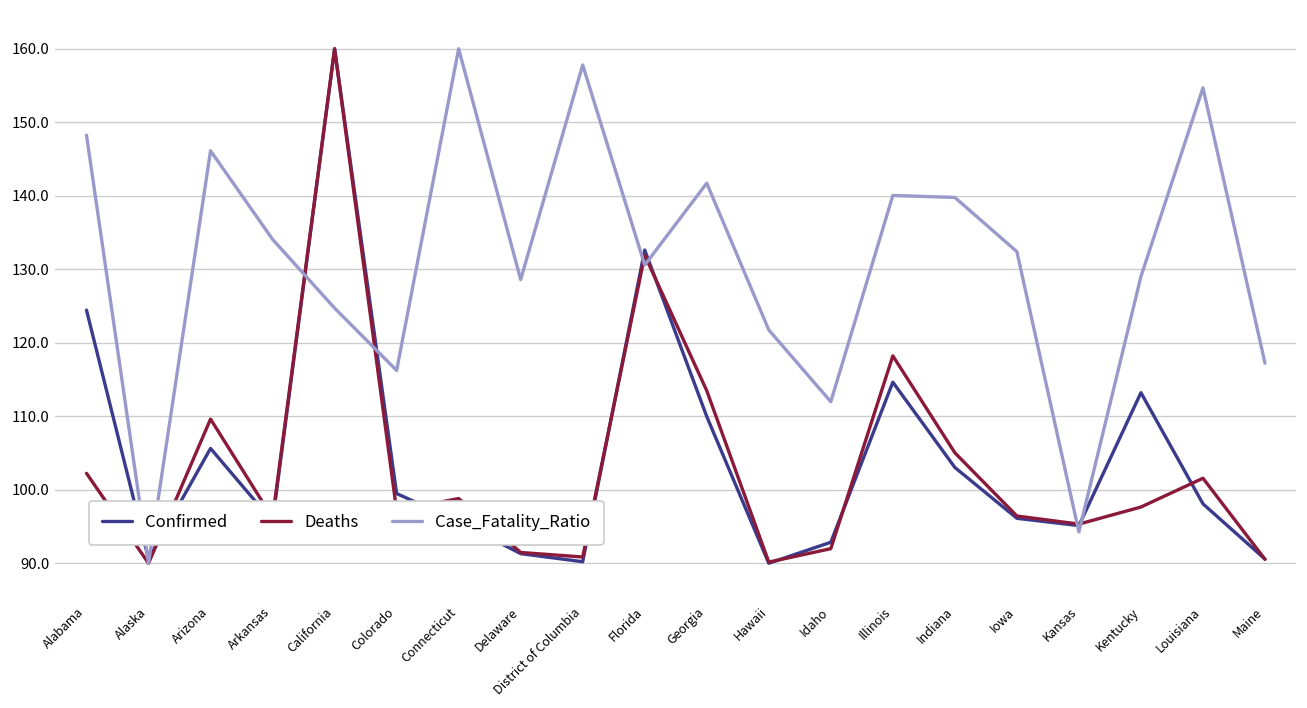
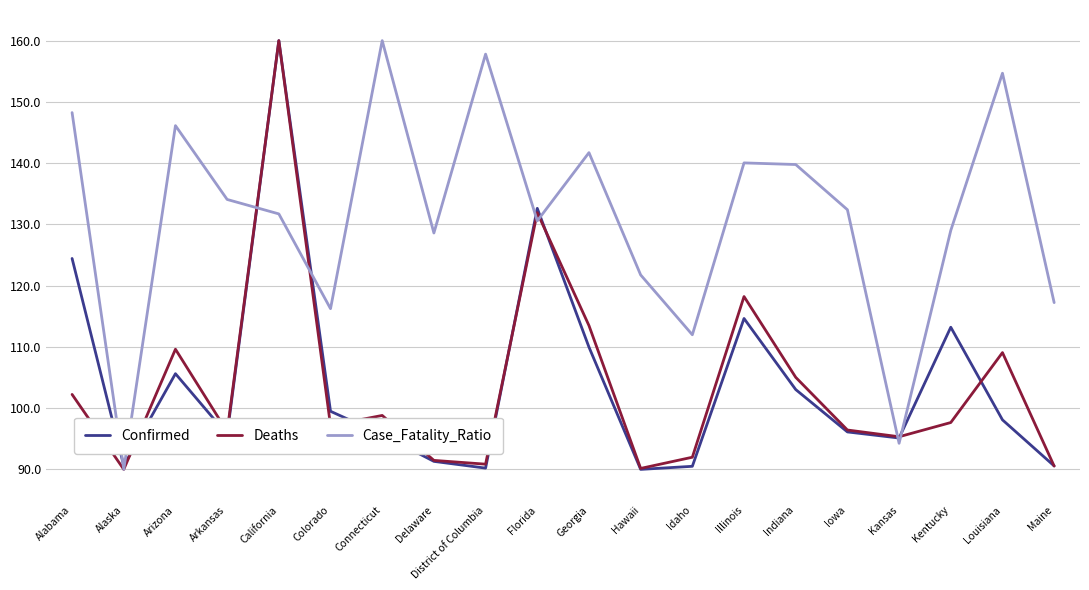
Case_Fatality_Ratio, California: 125 -> 132
Confirmed, Idaho: 93 -> 91
Deaths, Louisiana: 102 -> 109
